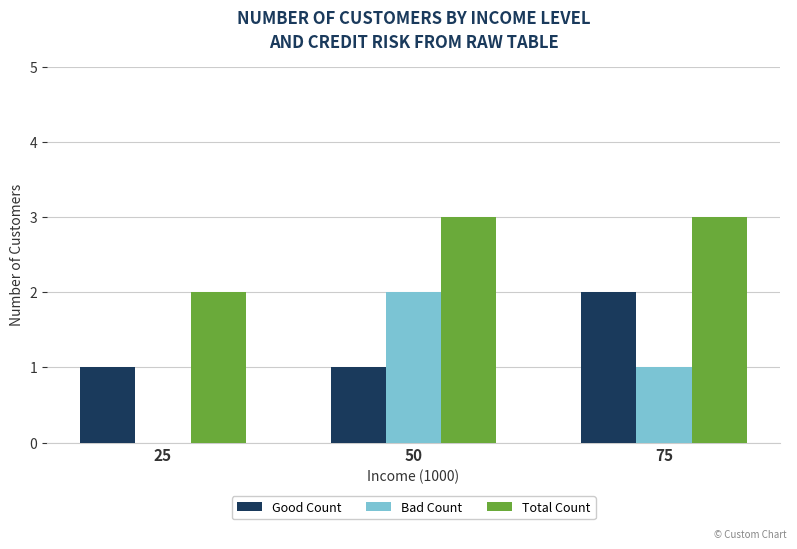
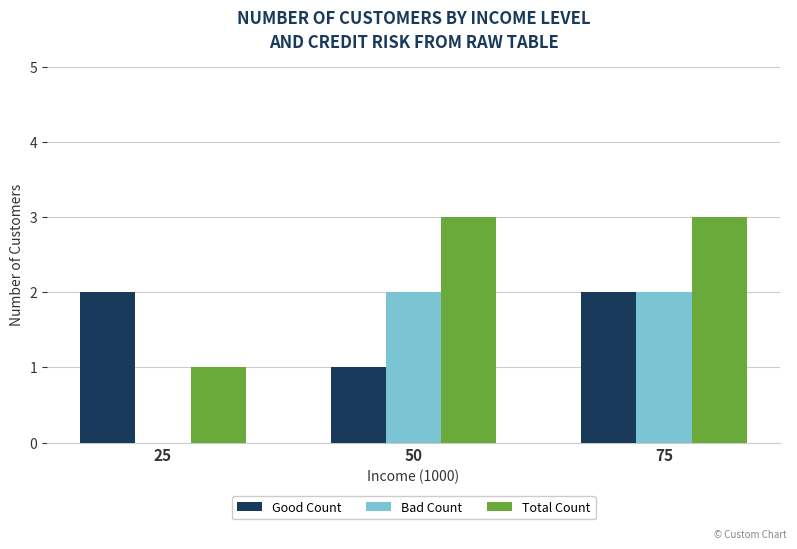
Good Count, 25: 1 -> 2
Total Count, 25: 2 -> 1
Bad Count, 75: 1 -> 2
